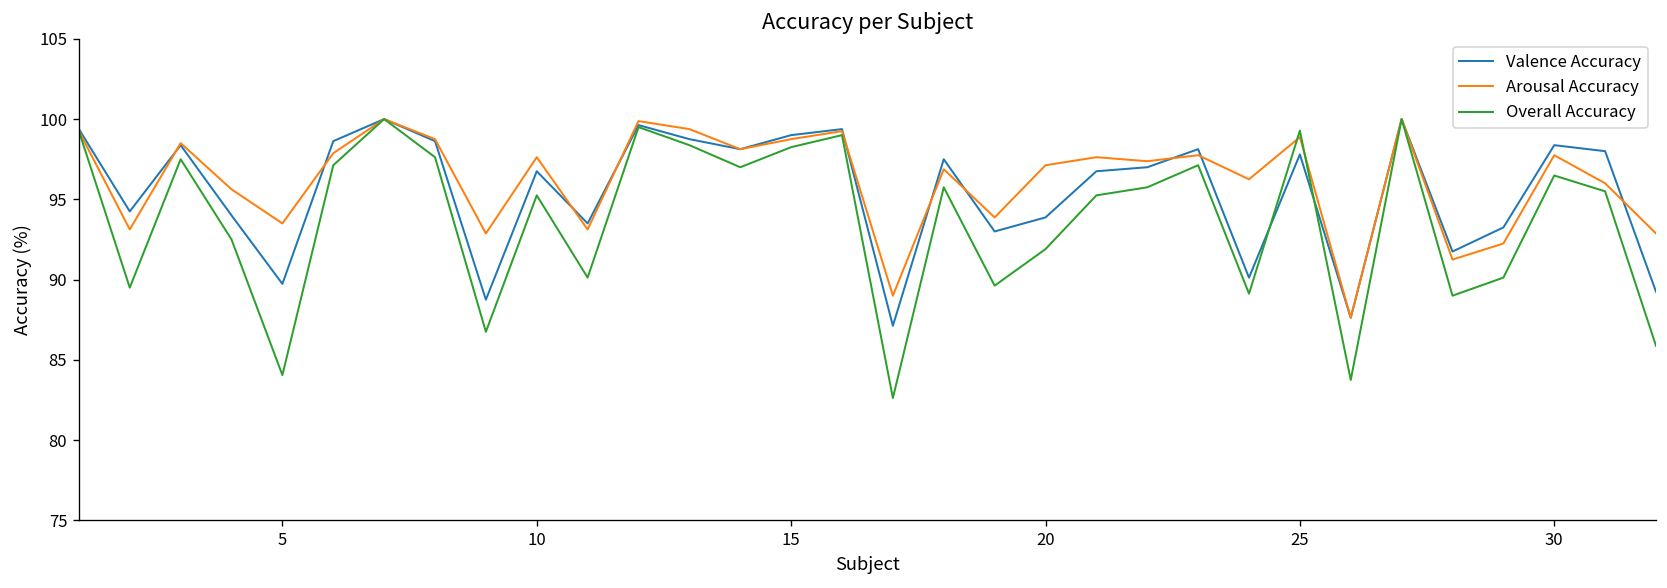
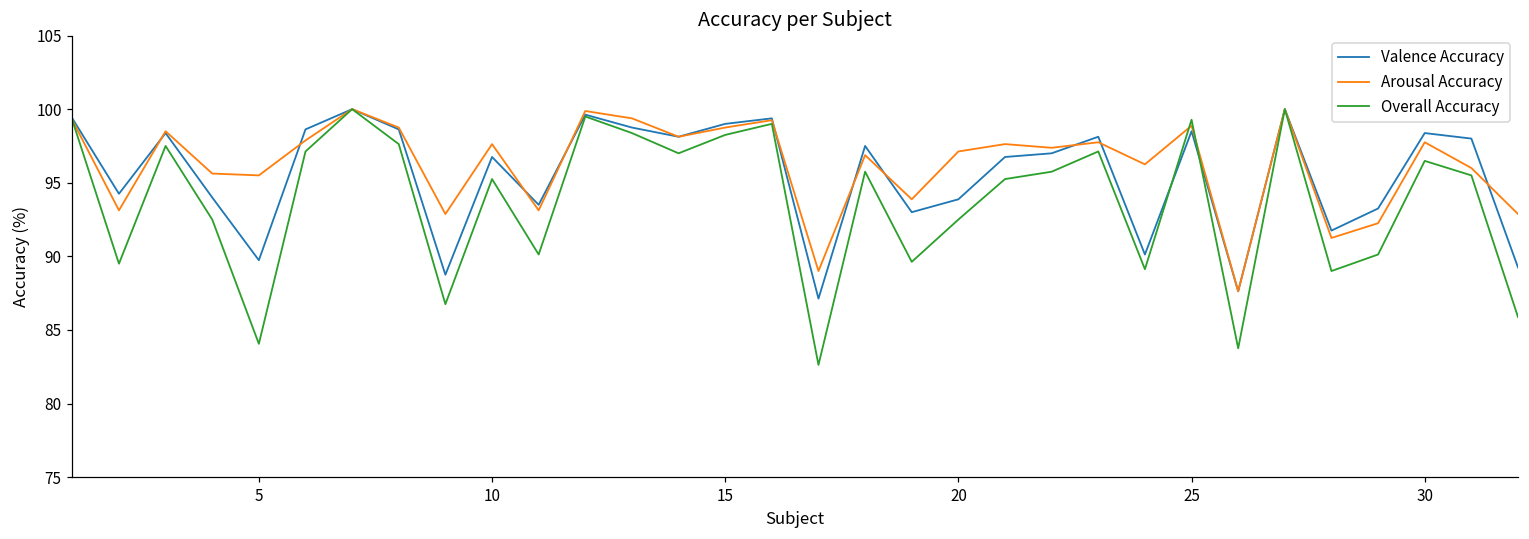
Arousal Accuracy, 5: 93.5 -> 95.5
Overall Accuracy, 20: 91.9 -> 92.5
Valence Accuracy, 25: 97.8 -> 98.5
